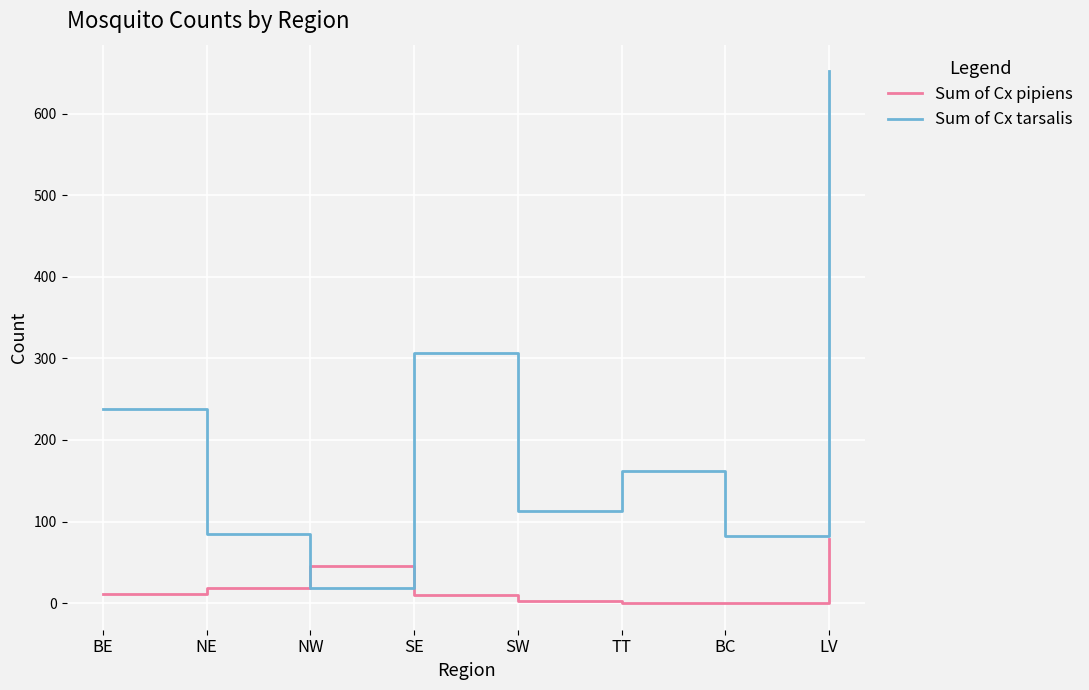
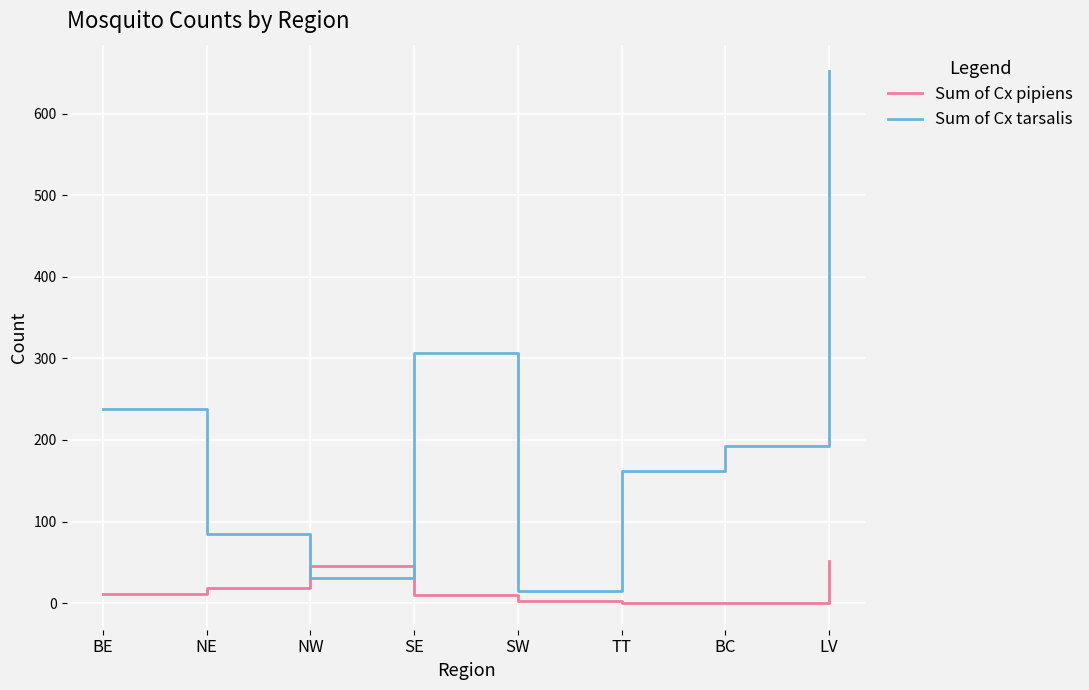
Sum of Cx tarsalis, NW: 20 -> 30
Sum of Cx tarsalis, SW: 110 -> 20
Sum of Cx tarsalis, BC: 80 -> 190
Sum of Cx pipiens, LV: 80 -> 50
